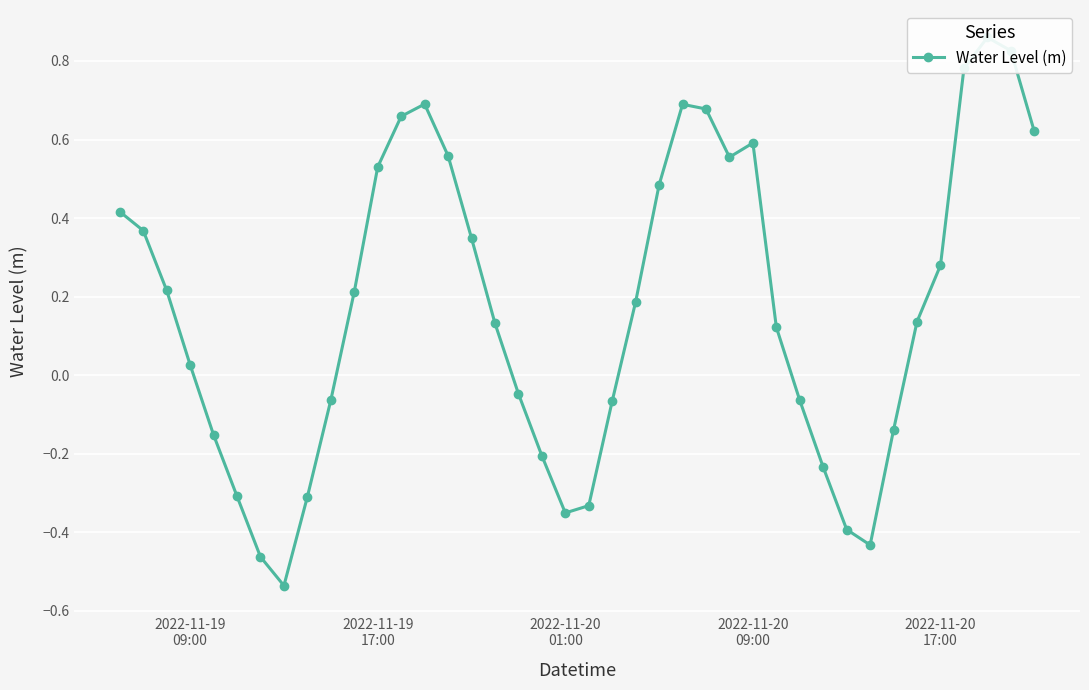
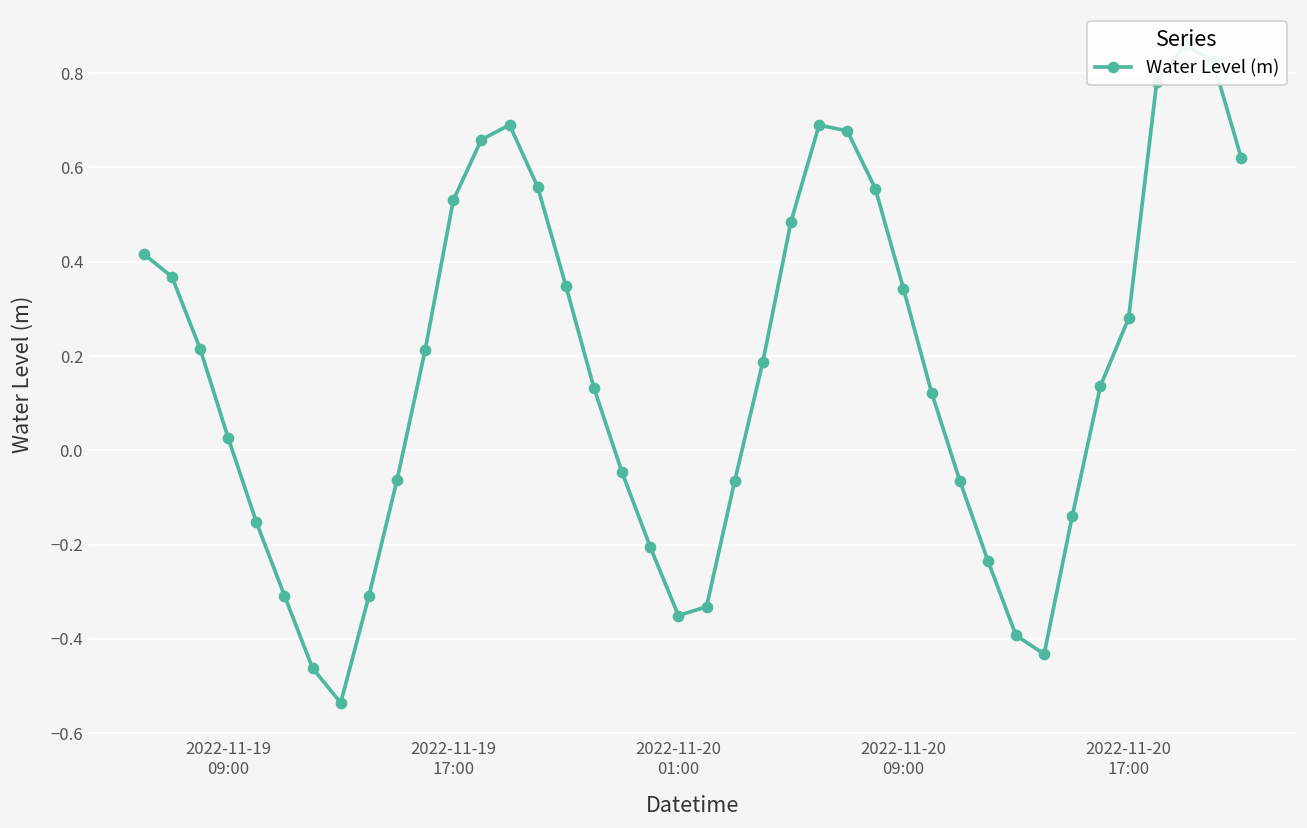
2022-11-20 09:00: 0.59 -> 0.34
